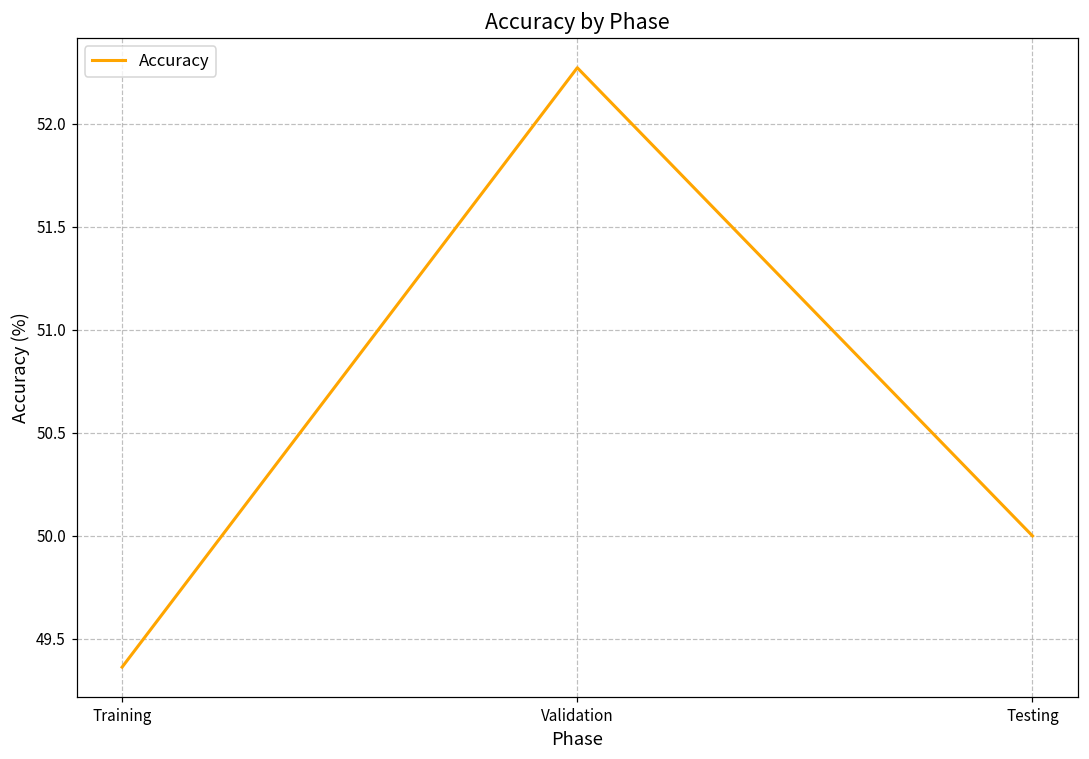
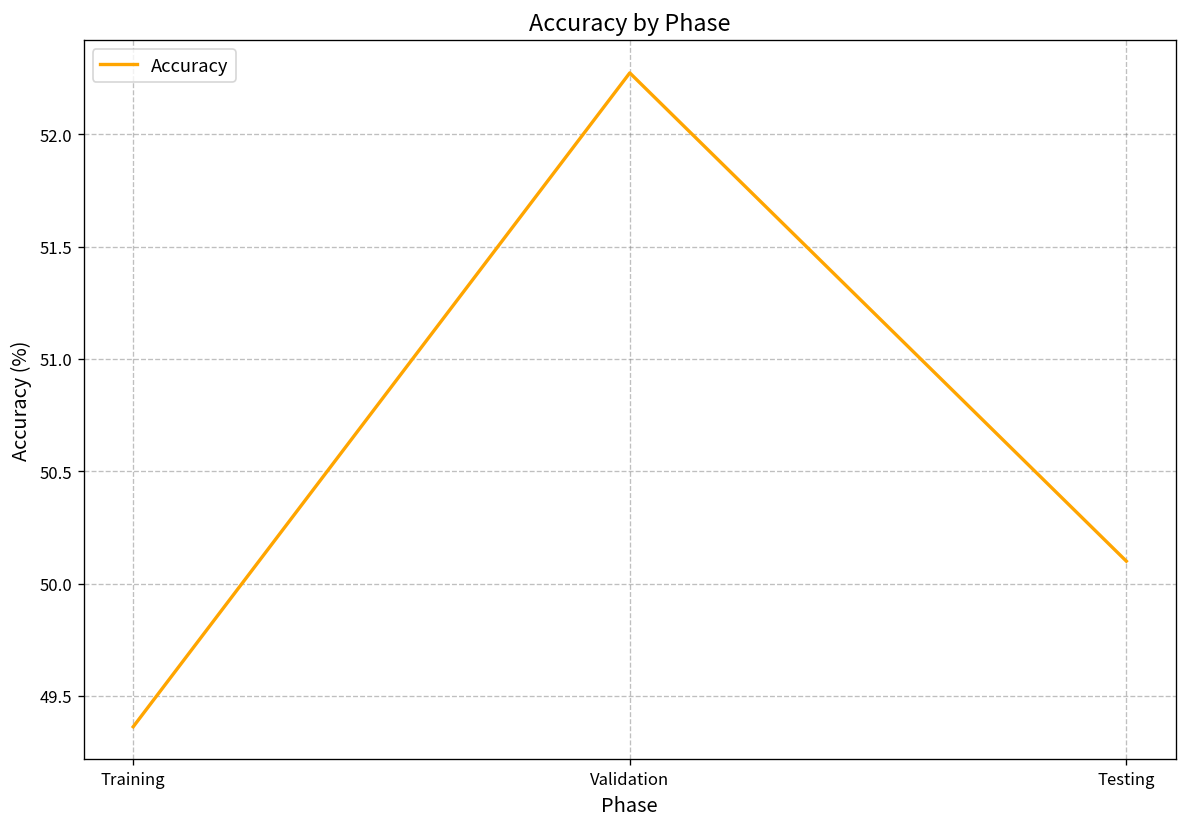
Testing: 50.0 -> 50.1
